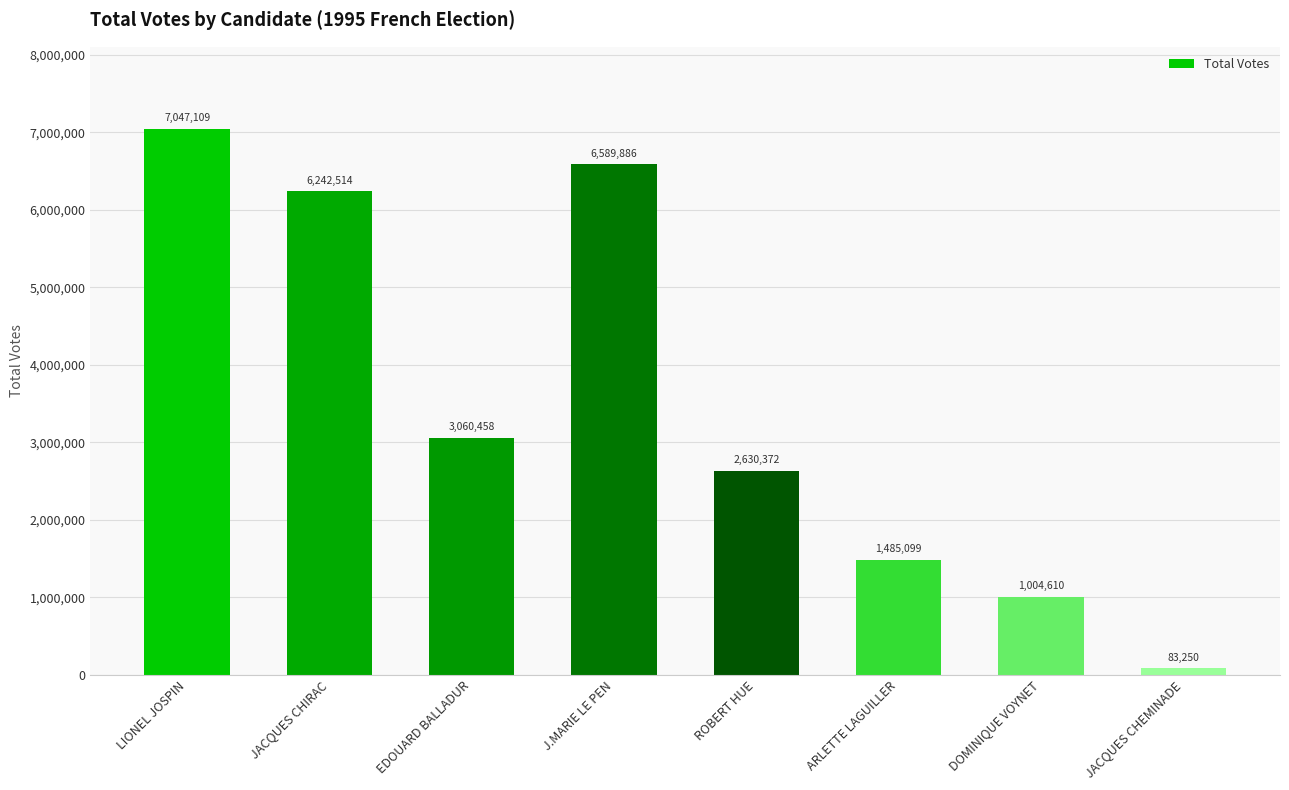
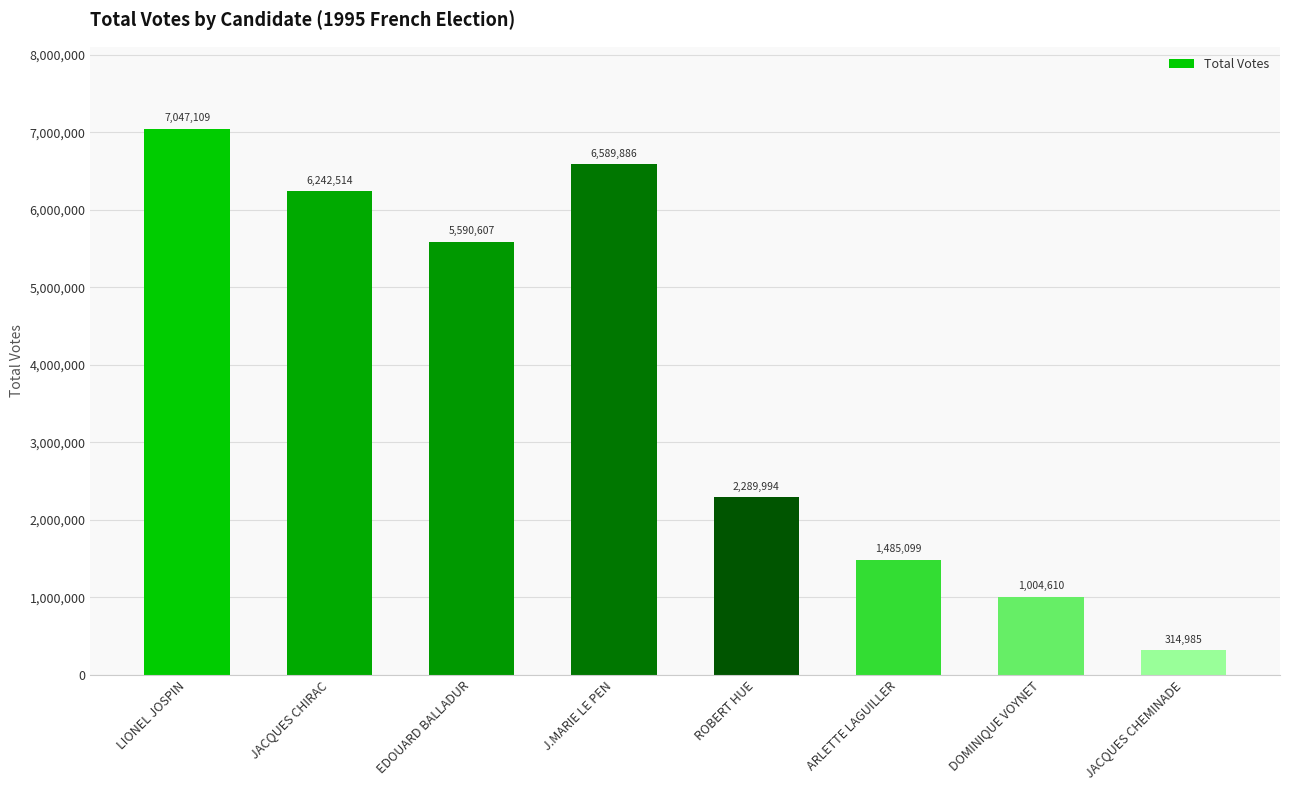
EDOUARD BALLADUR: 3,060,458 -> 5,590,607
ROBERT HUE: 2,630,372 -> 2,289,994
JACQUES CHEMINADE: 83,250 -> 314,985
